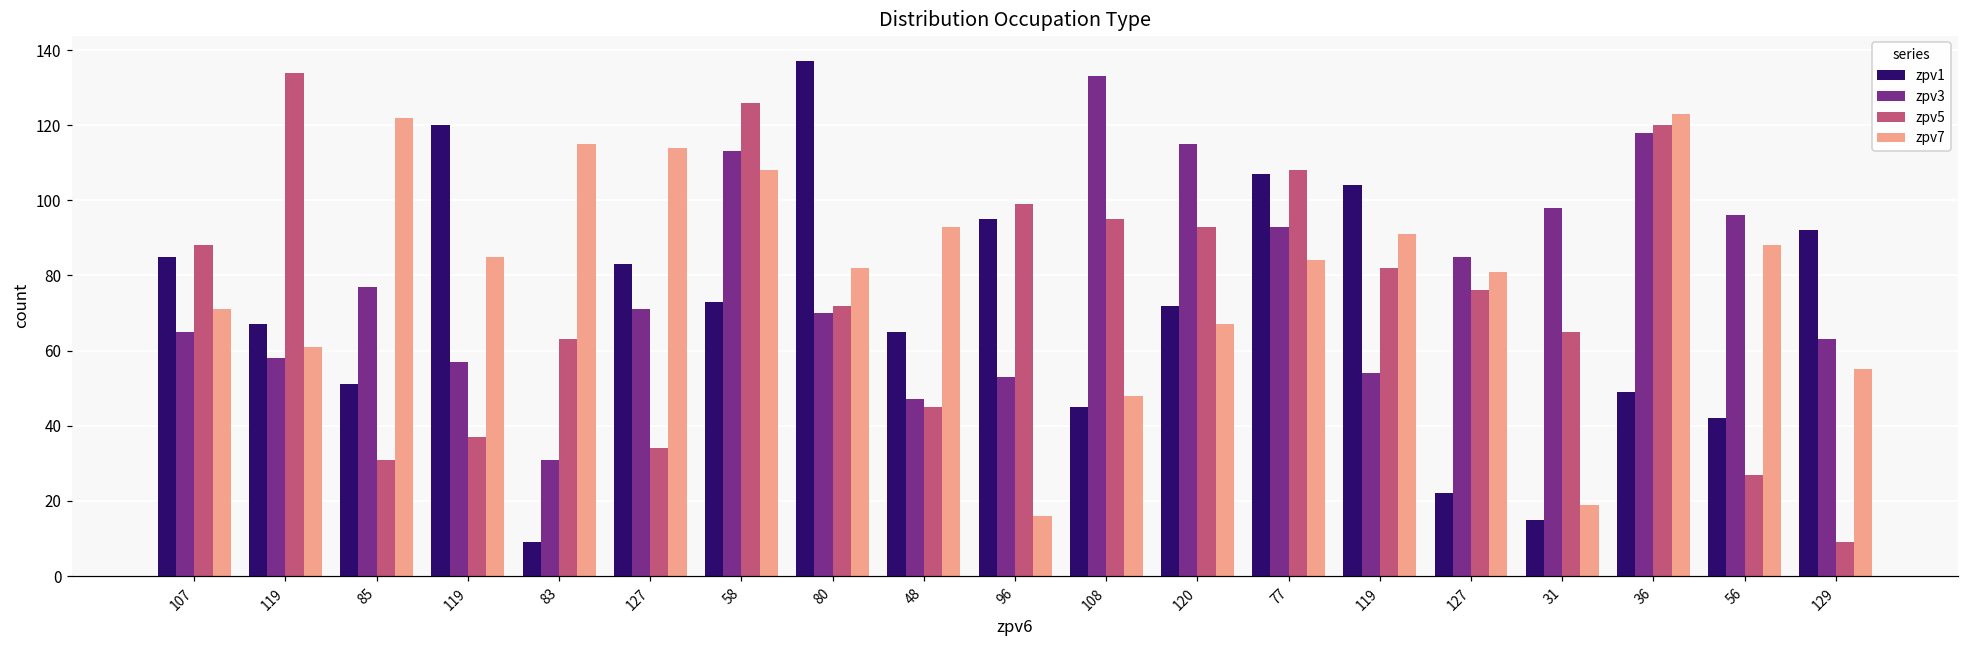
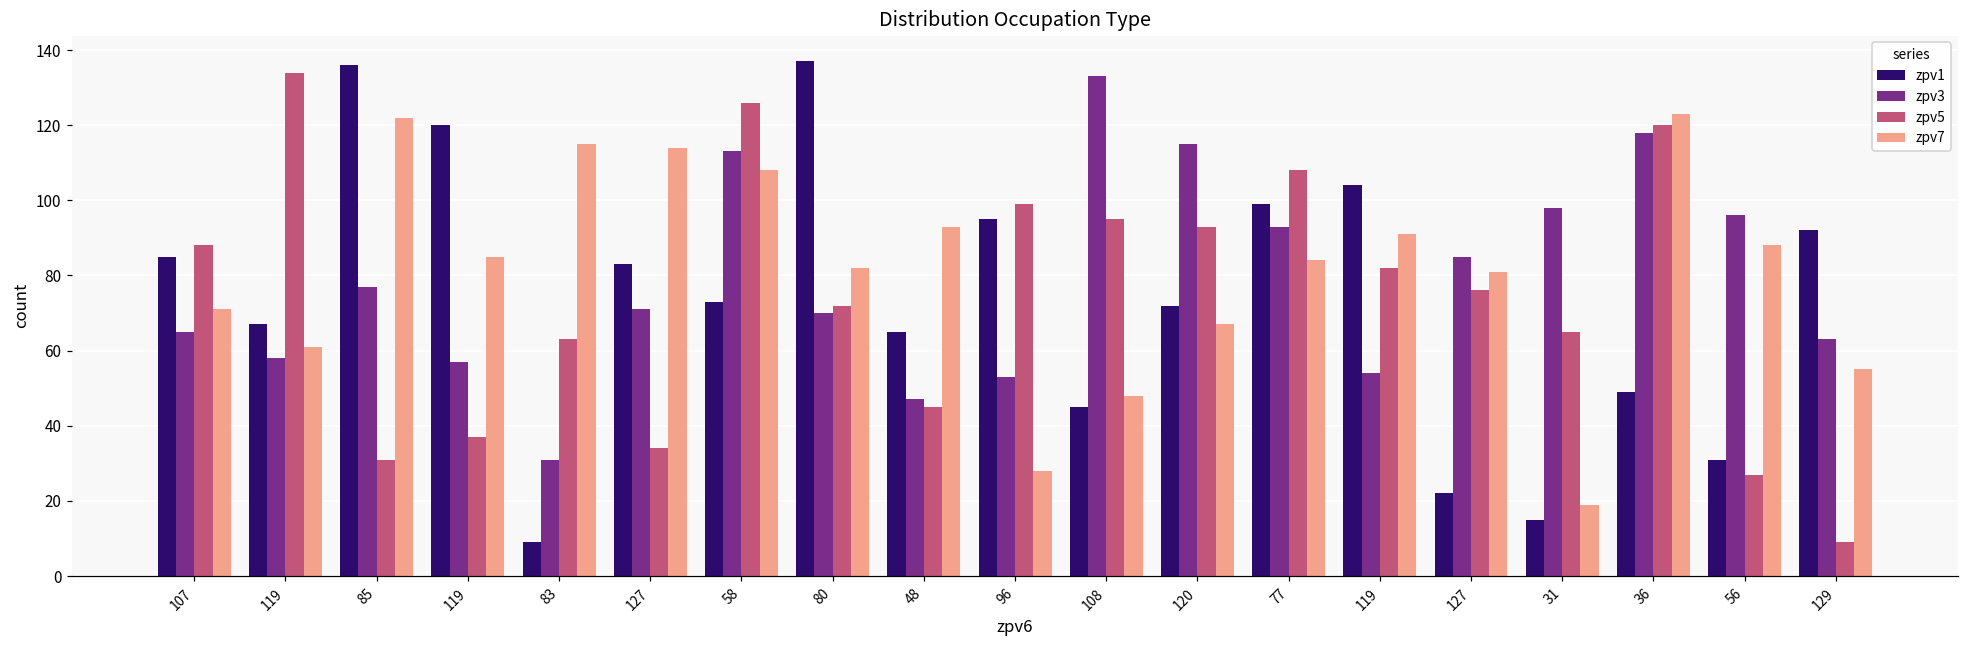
zpv1, 85: 51 -> 136
zpv7, 96: 16 -> 28
zpv1, 77: 107 -> 99
zpv1, 56: 42 -> 31
